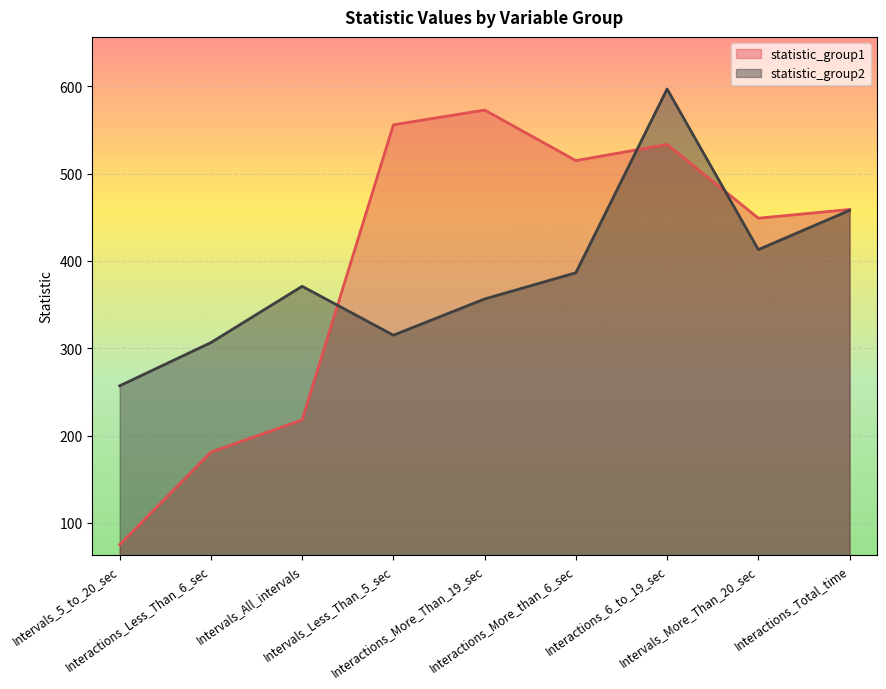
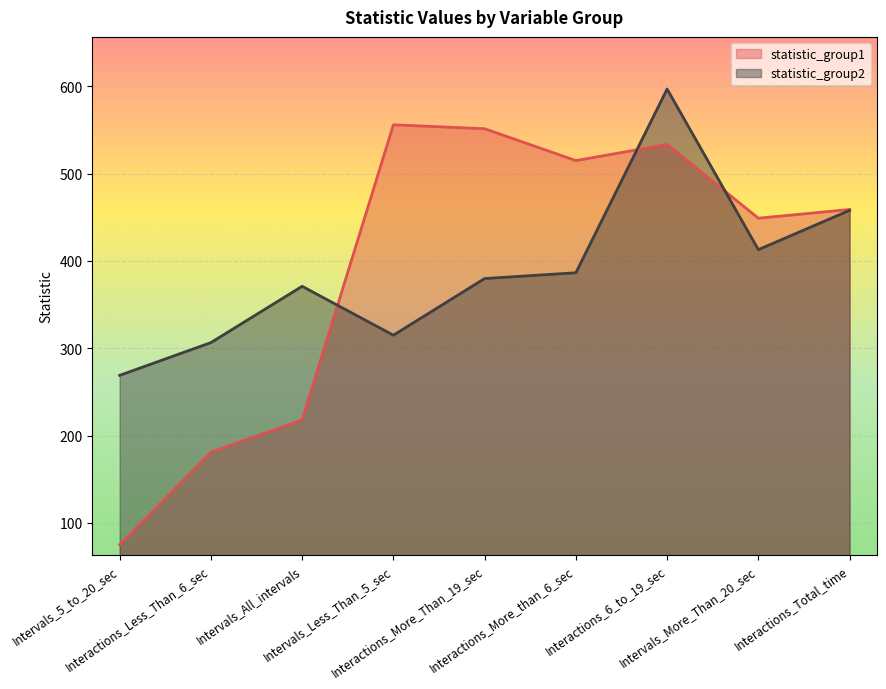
statistic_group2, Intervals_5_to_20_sec: 260 -> 270
statistic_group1, Interactions_More_Than_19_sec: 570 -> 550
statistic_group2, Interactions_More_Than_19_sec: 360 -> 380
